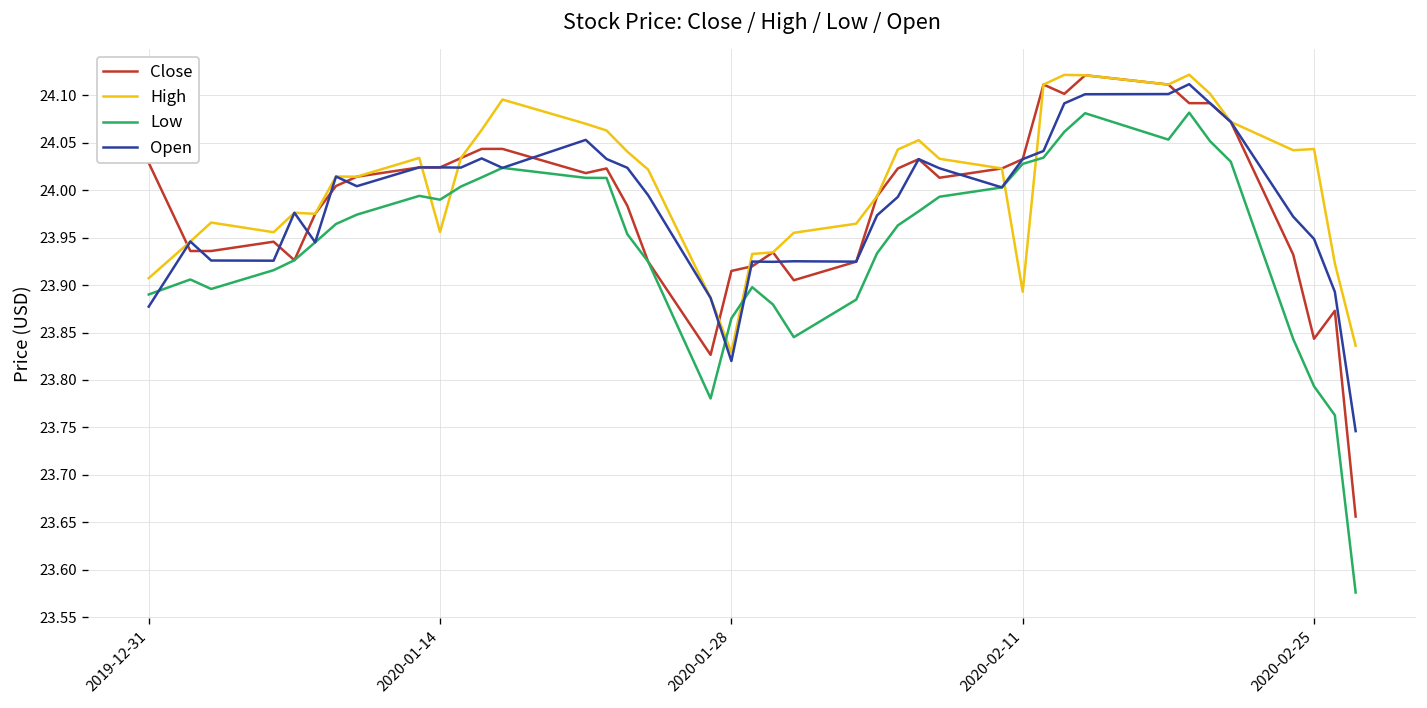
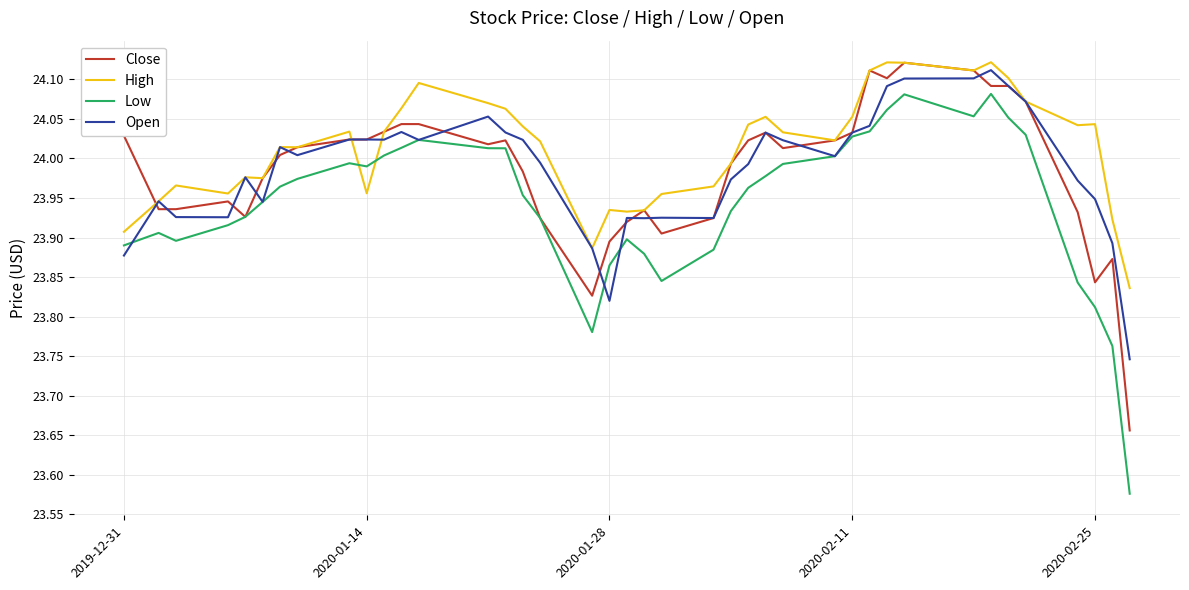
Close, 2020-01-28: 23.91 -> 23.90
High, 2020-01-28: 23.83 -> 23.93
High, 2020-02-11: 23.89 -> 24.05
Low, 2020-02-25: 23.79 -> 23.81
